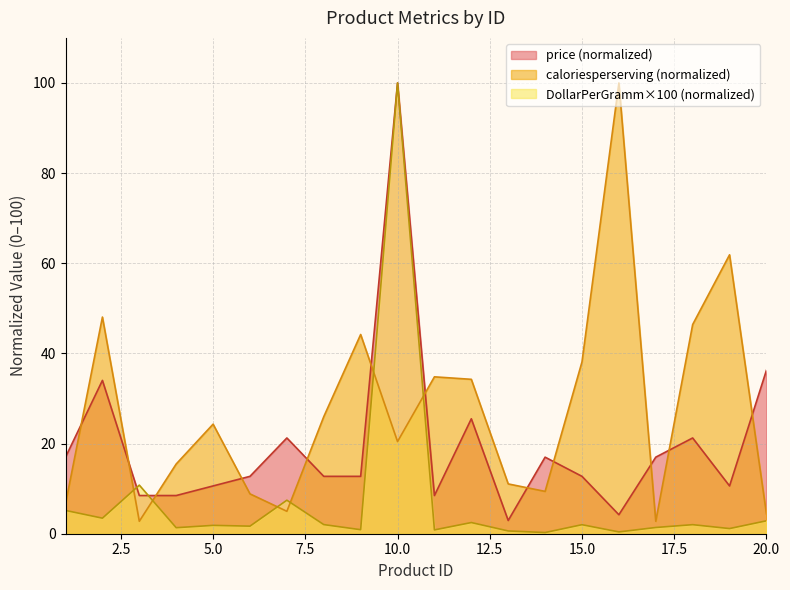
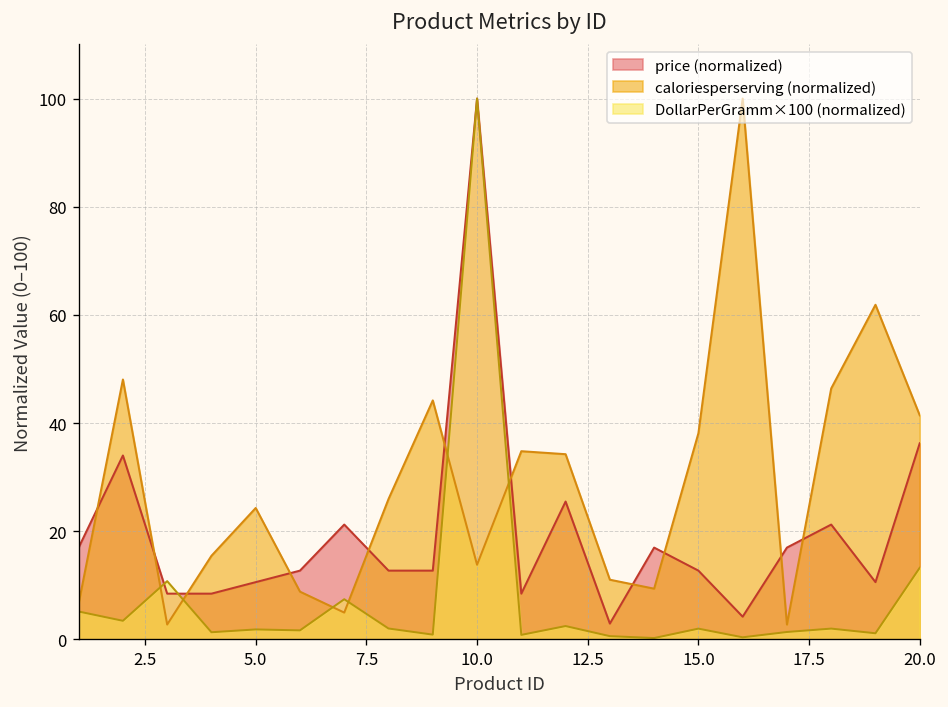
caloriesperserving (normalized), 10.0: 20 -> 14
caloriesperserving (normalized), 20.0: 4 -> 41
DollarPerGramm×100 (normalized), 20.0: 3 -> 13
